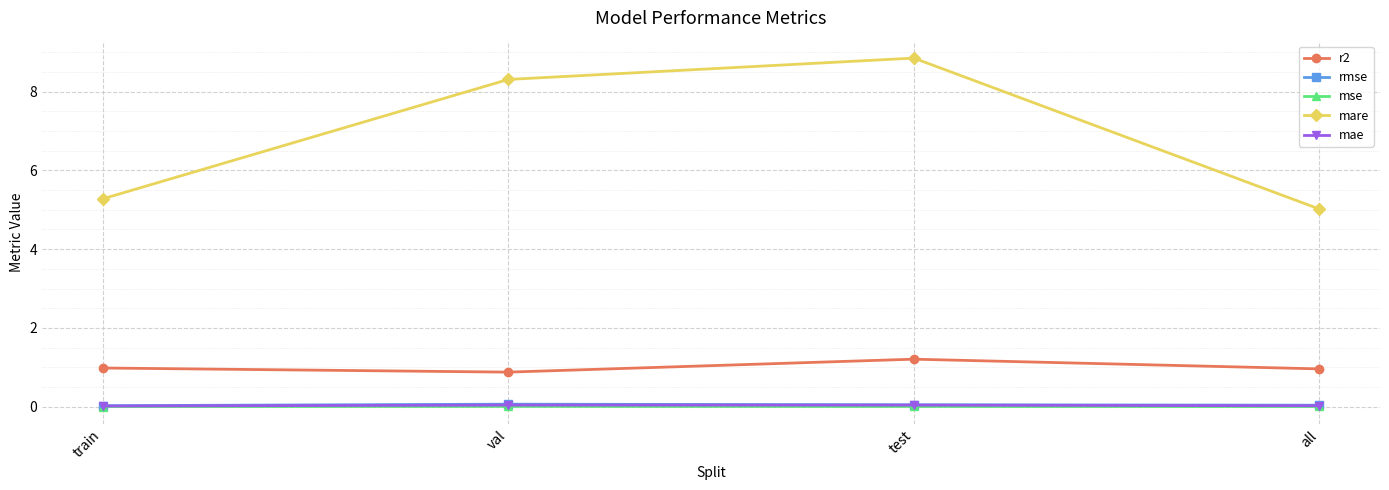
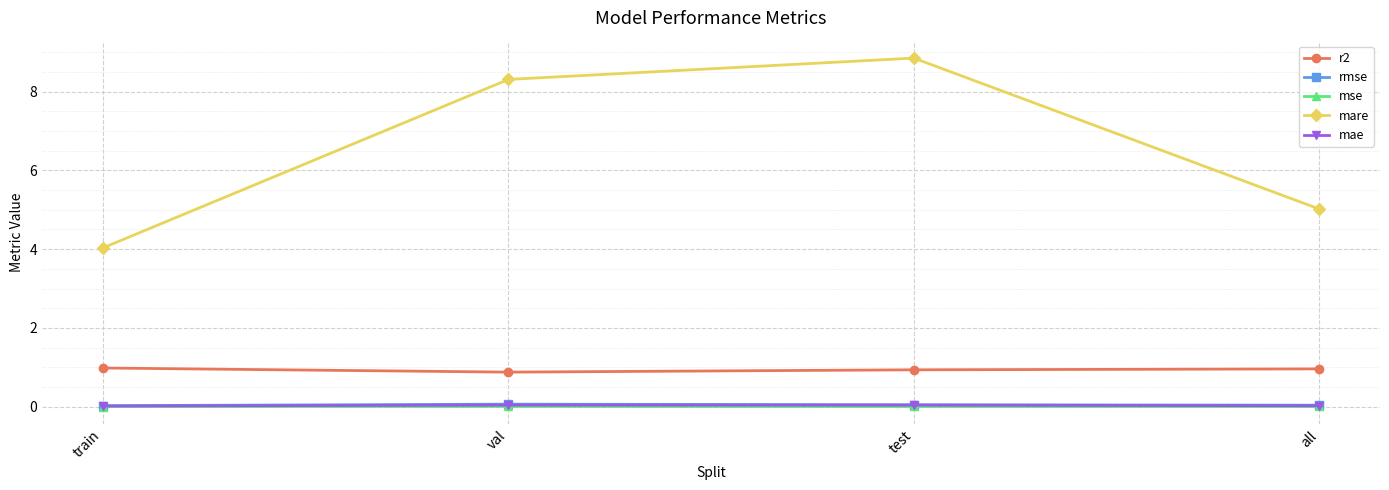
mare, train: 5.3 -> 4.0
r2, test: 1.2 -> 0.9
